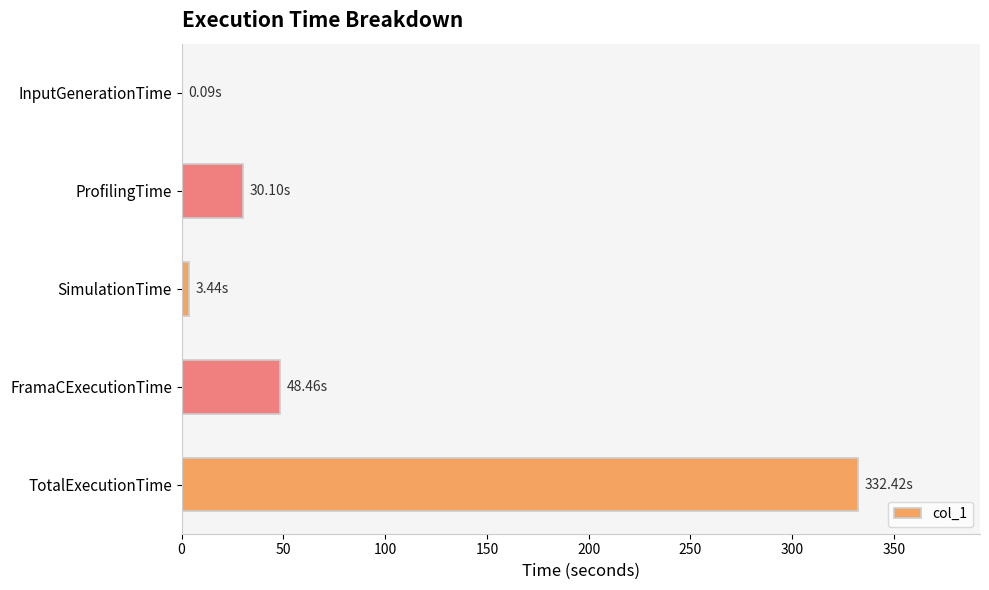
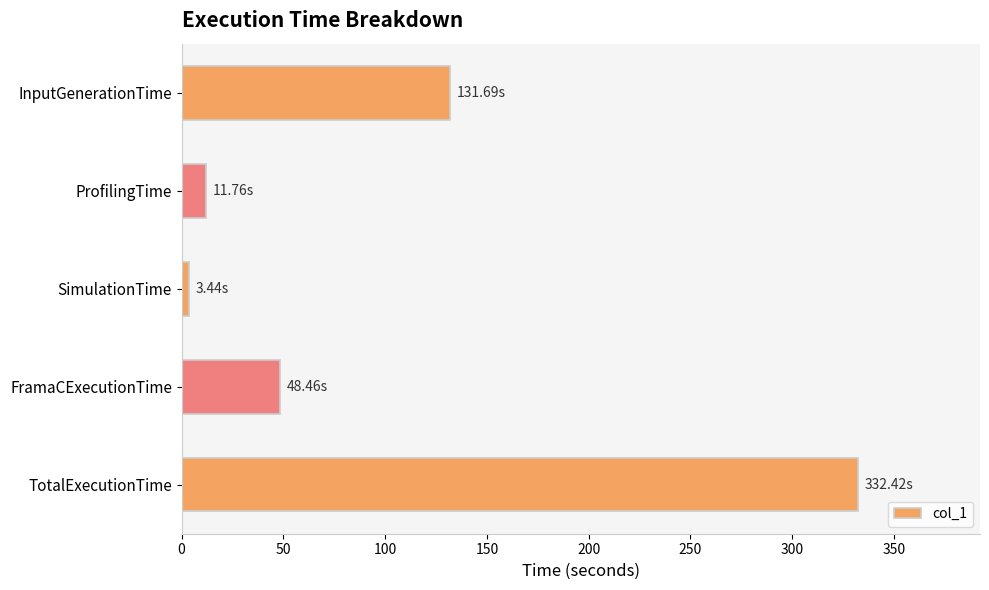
InputGenerationTime: 0.09s -> 131.69s
ProfilingTime: 30.10s -> 11.76s
